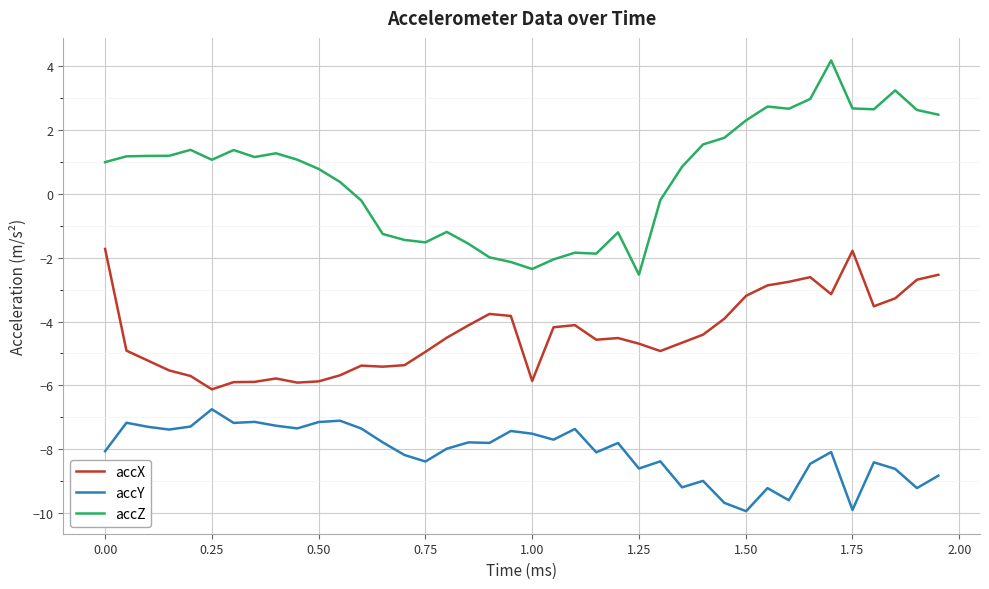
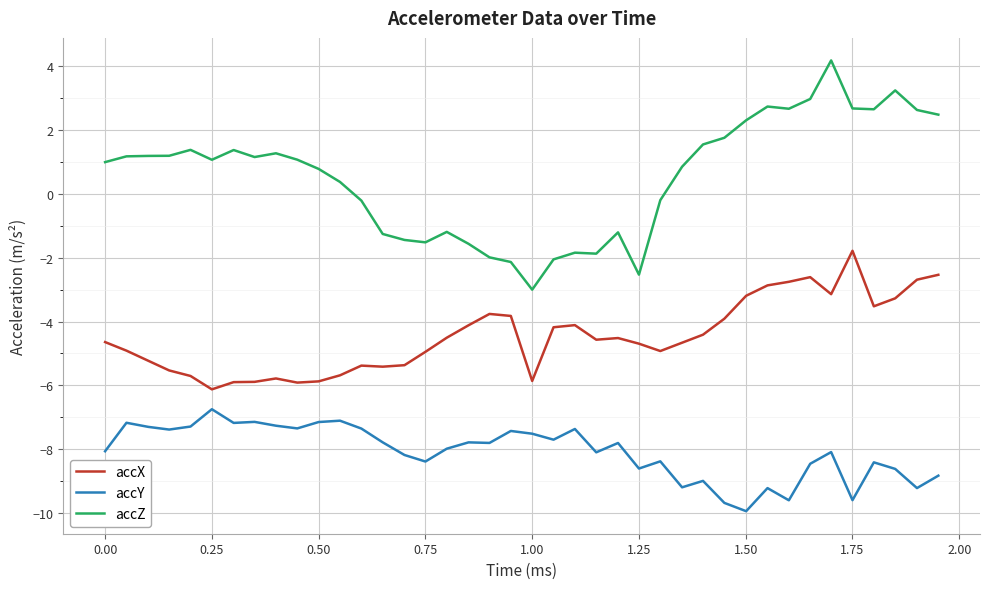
accX, 0.00: -1.7 -> -4.6
accZ, 1.00: -2.4 -> -3.0
accY, 1.75: -9.9 -> -9.6
